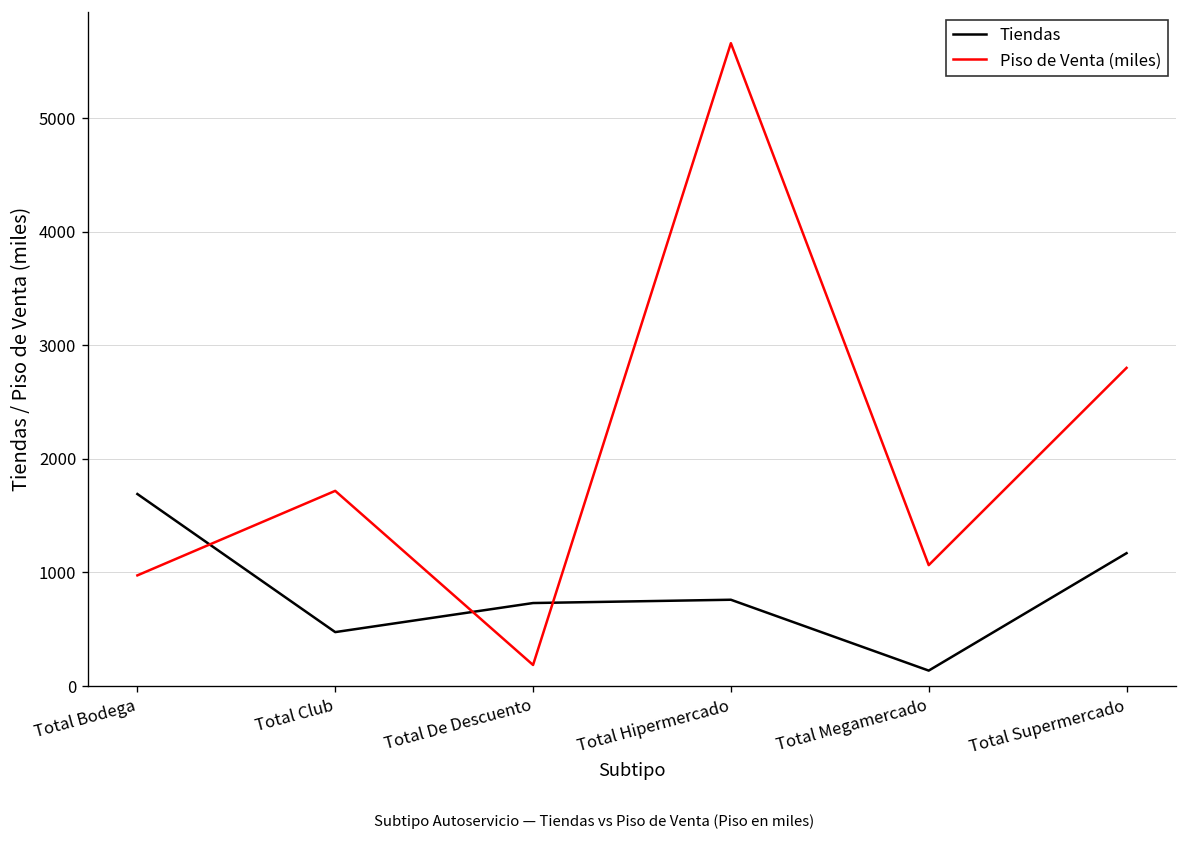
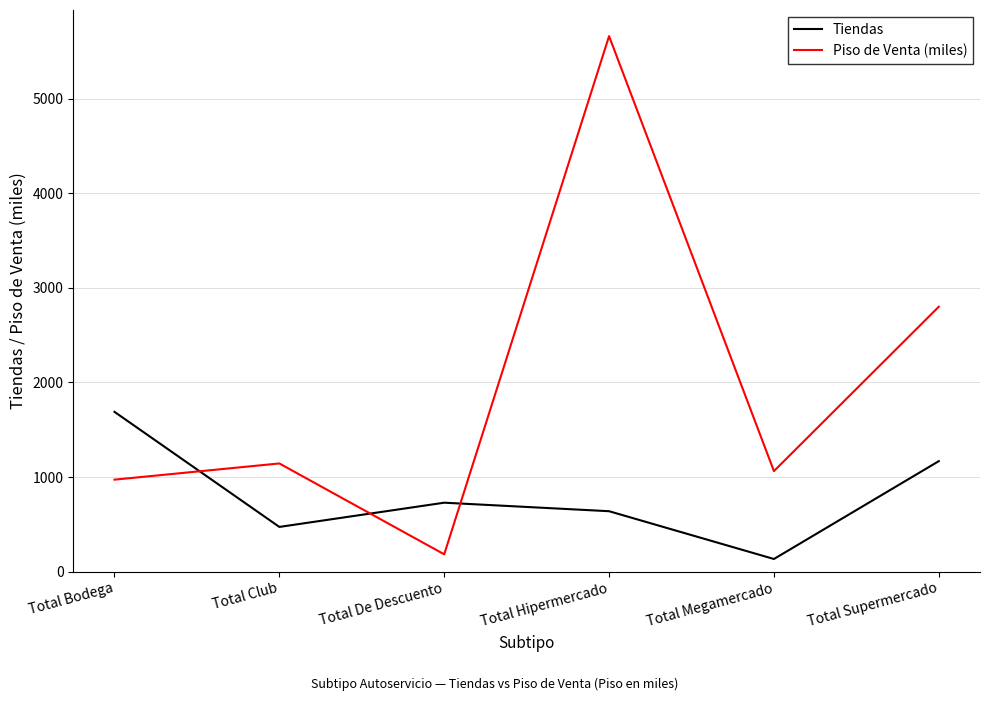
Piso de Venta (miles), Total Club: 1700 -> 1100
Tiendas, Total Hipermercado: 800 -> 600
